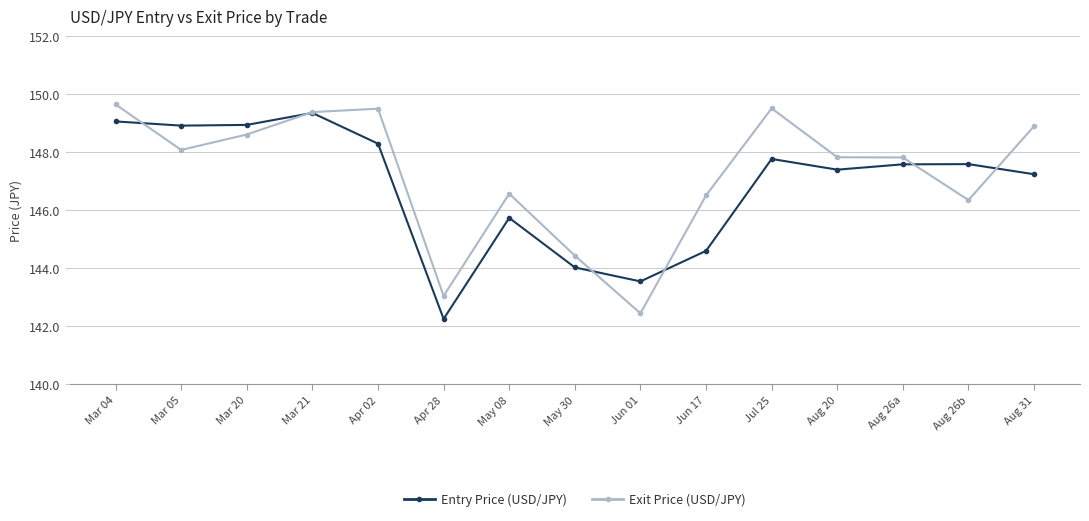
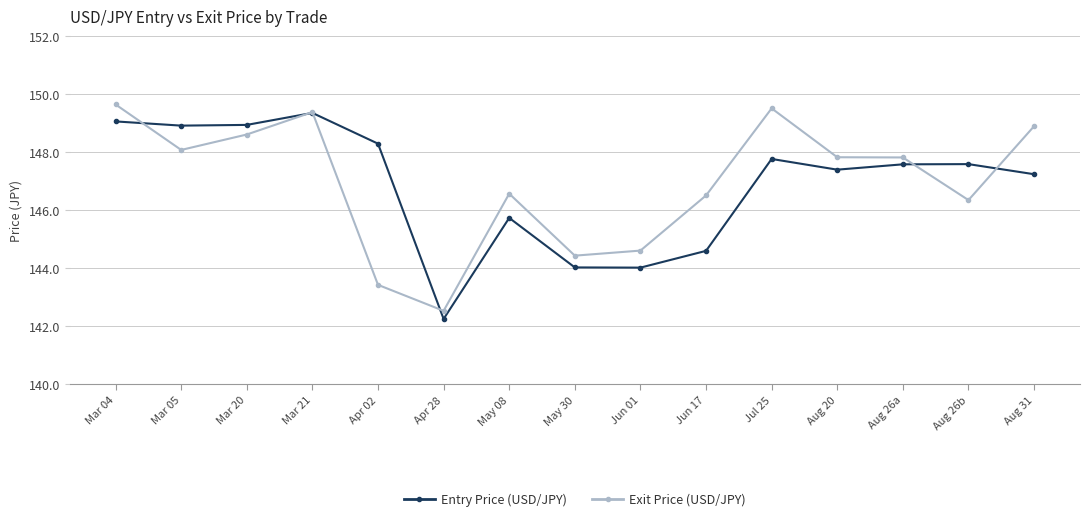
Exit Price (USD/JPY), Apr 02: 149.5 -> 143.4
Exit Price (USD/JPY), Apr 28: 143.0 -> 142.5
Entry Price (USD/JPY), Jun 01: 143.5 -> 144.0
Exit Price (USD/JPY), Jun 01: 142.4 -> 144.6
